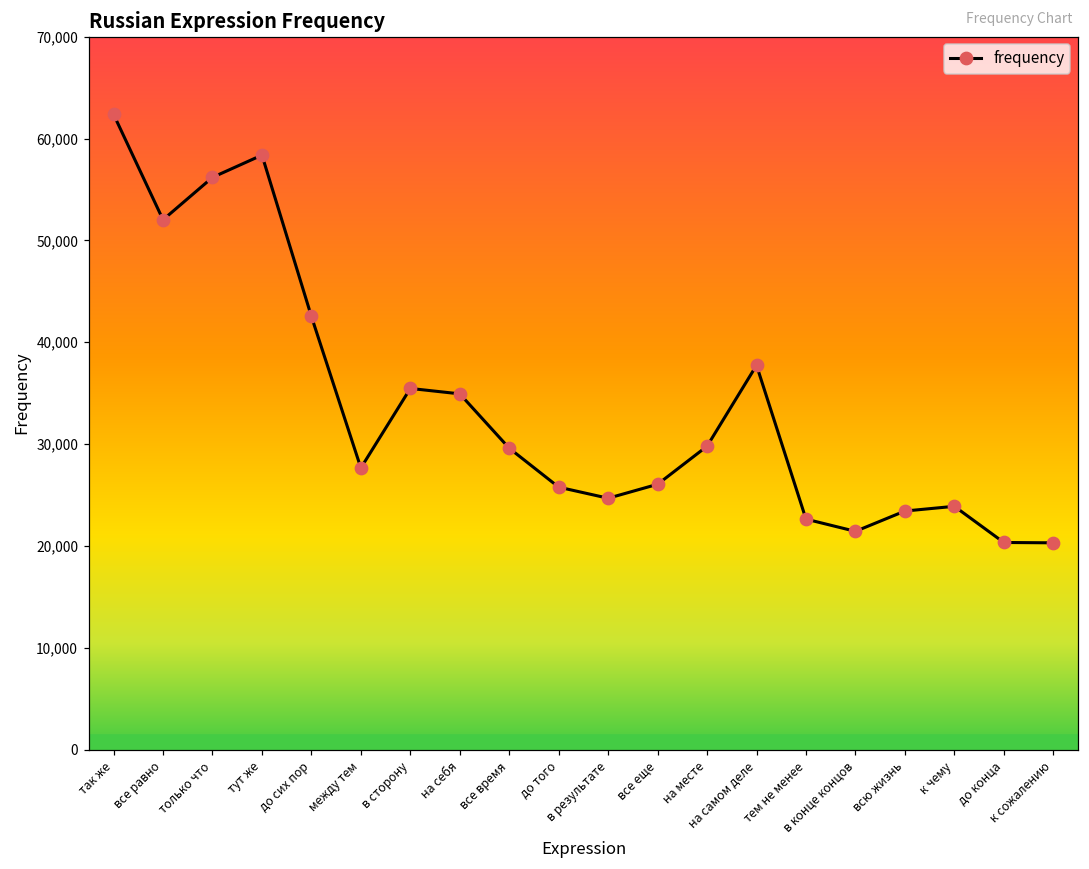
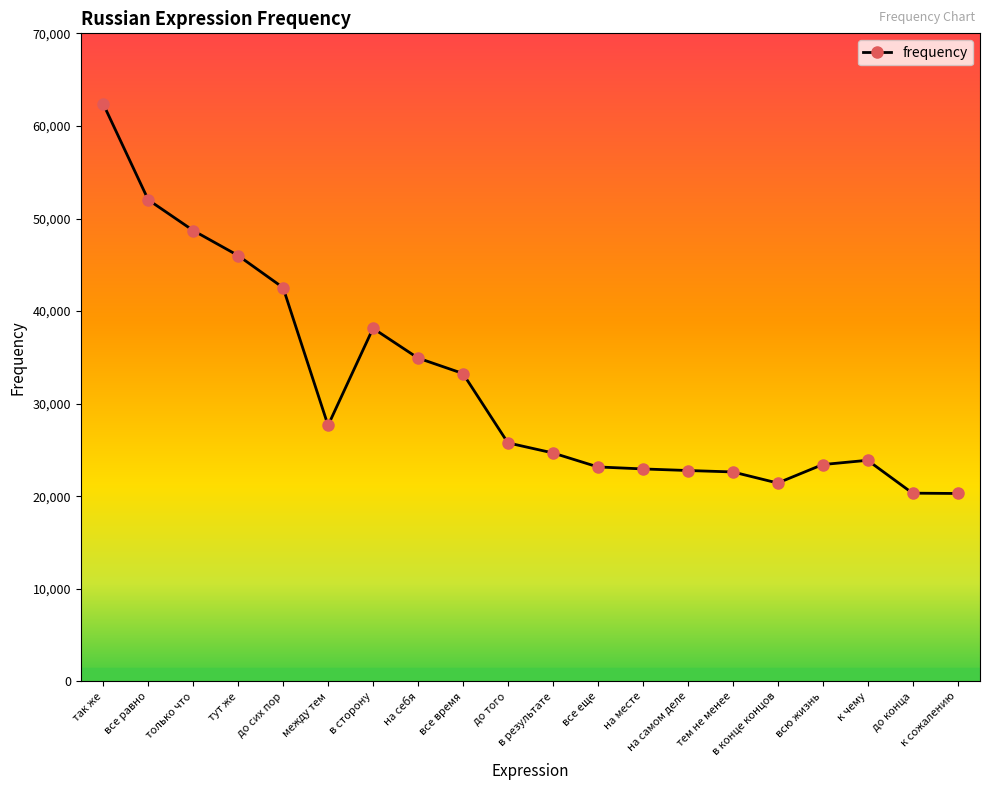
только что: 56,000 -> 49,000
тут же: 58,000 -> 46,000
в сторону: 35,000 -> 38,000
все время: 30,000 -> 33,000
все еще: 26,000 -> 23,000
на месте: 30,000 -> 23,000
на самом деле: 38,000 -> 23,000
